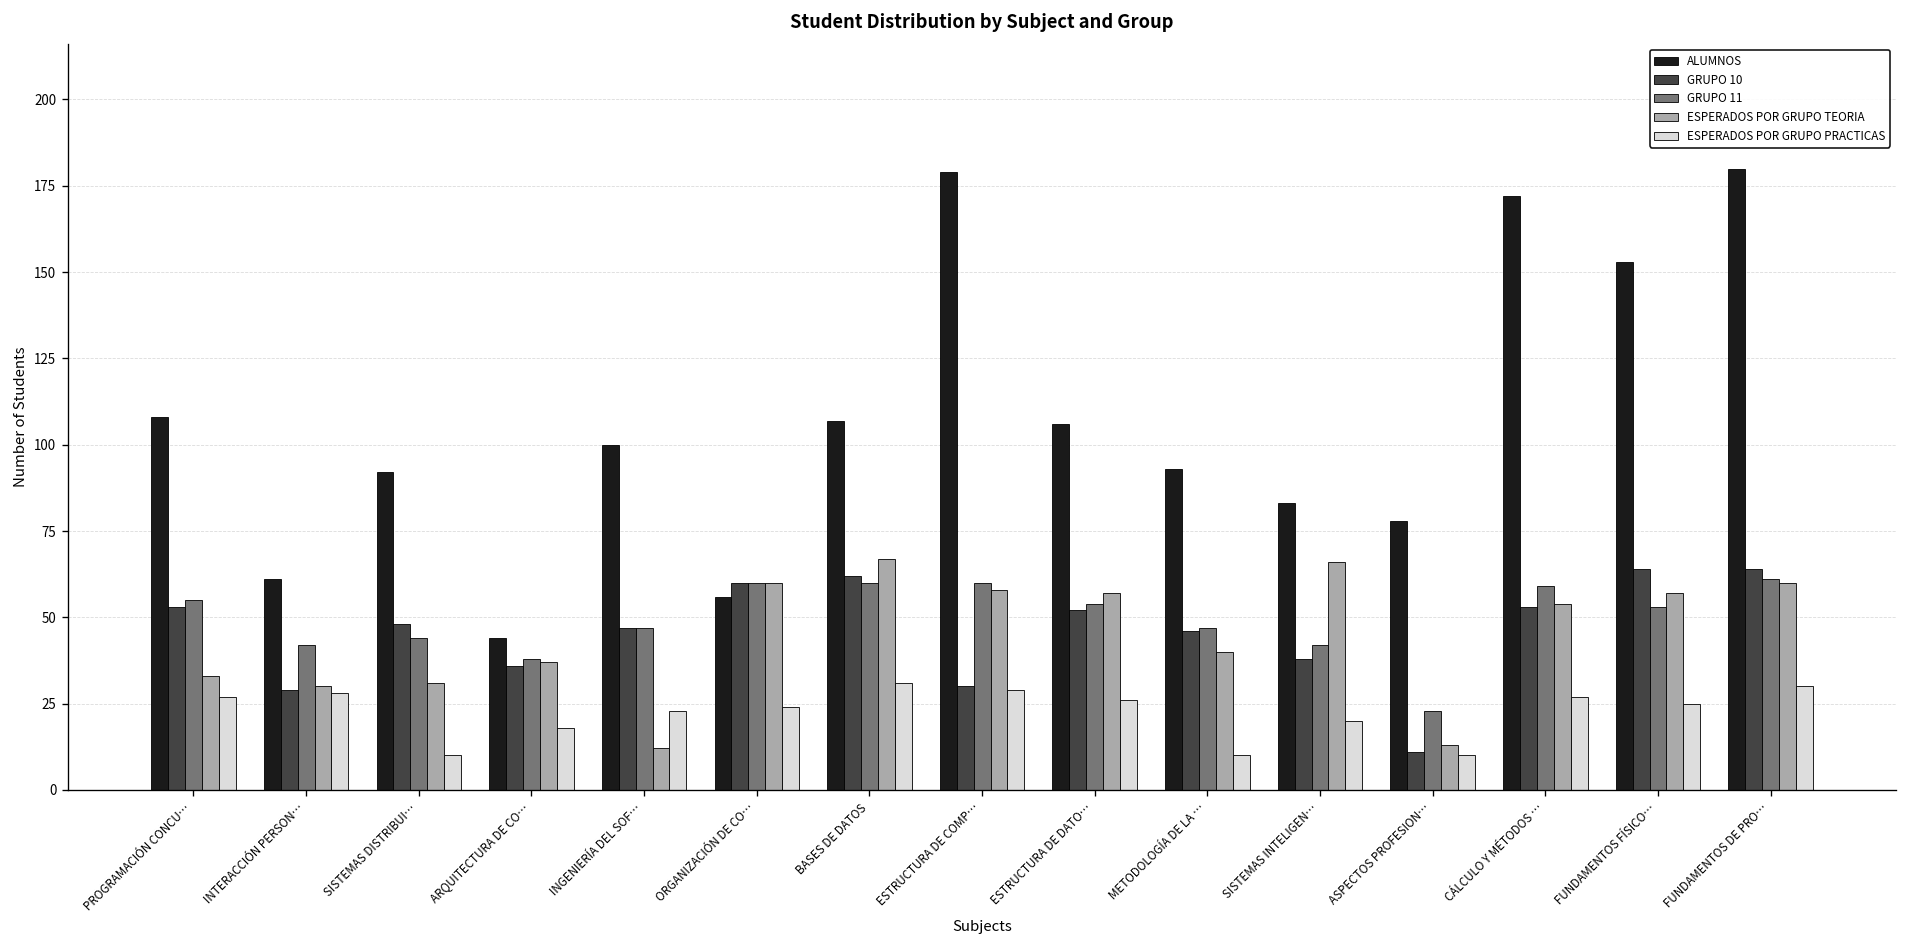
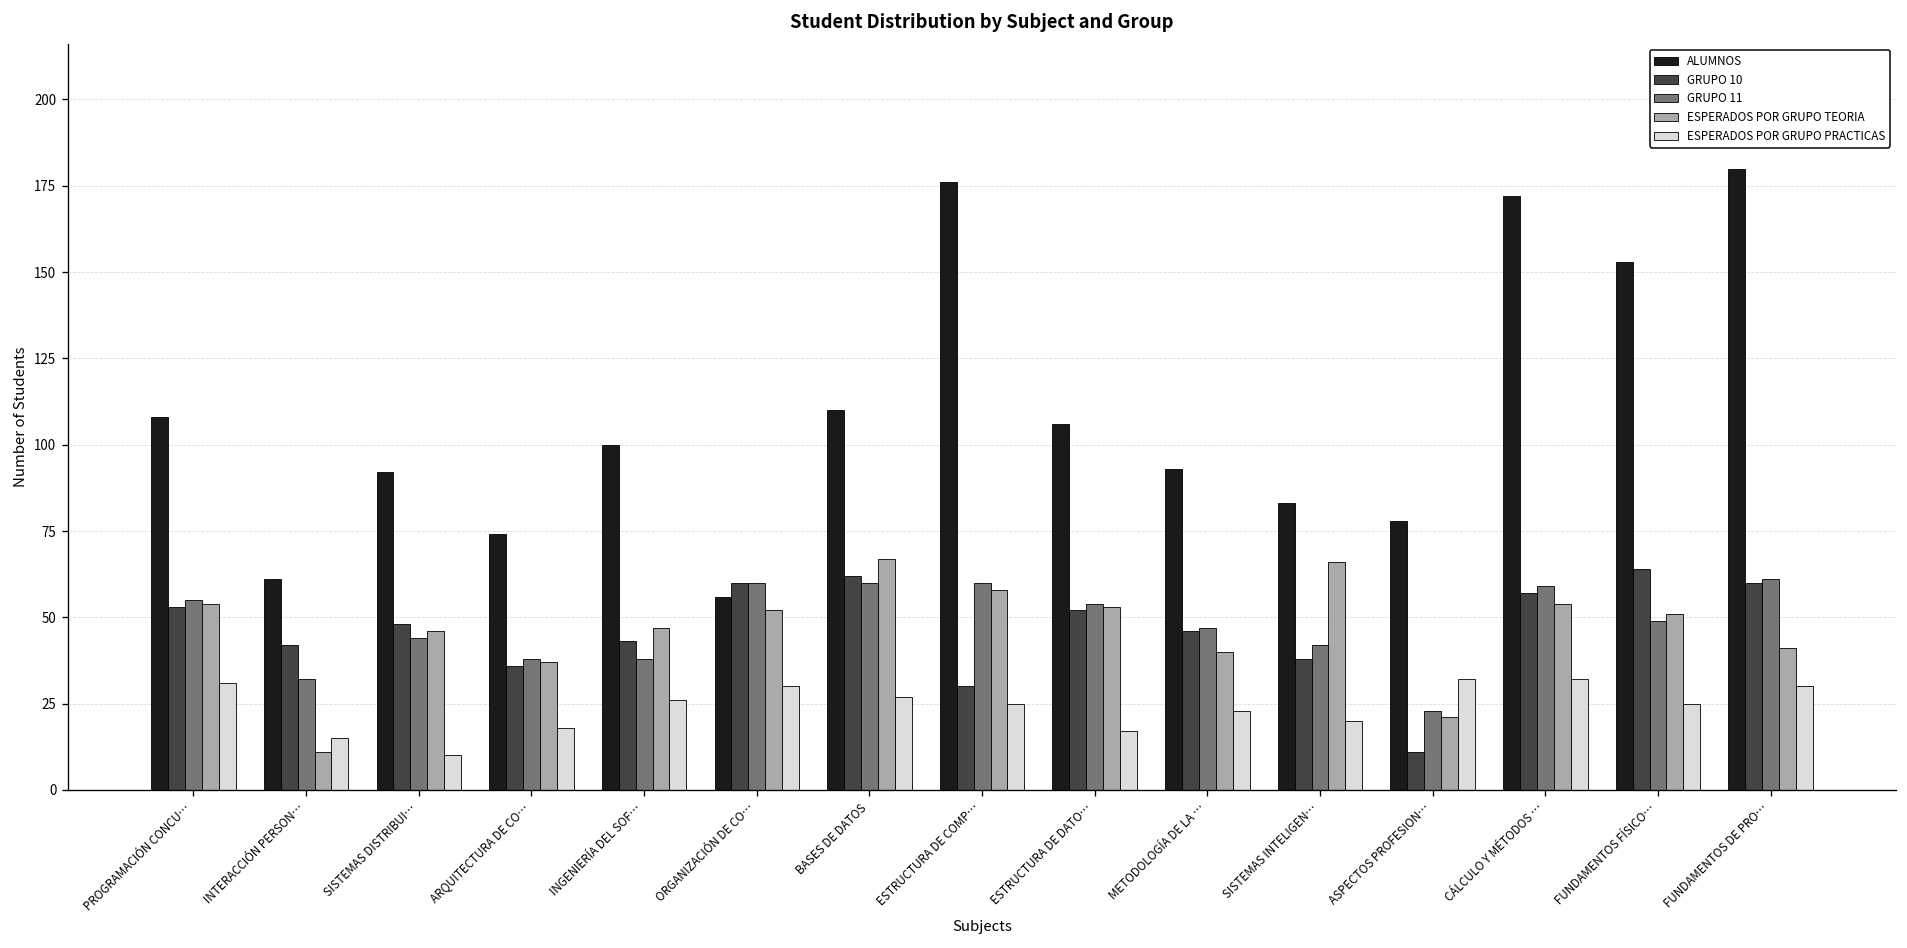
ESPERADOS POR GRUPO TEORIA, PROGRAMACIÓN CONCU…: 33 -> 54
ESPERADOS POR GRUPO PRACTICAS, PROGRAMACIÓN CONCU…: 27 -> 31
GRUPO 10, INTERACCIÓN PERSON…: 29 -> 42
GRUPO 11, INTERACCIÓN PERSON…: 42 -> 32
ESPERADOS POR GRUPO TEORIA, INTERACCIÓN PERSON…: 30 -> 11
ESPERADOS POR GRUPO PRACTICAS, INTERACCIÓN PERSON…: 28 -> 15
ESPERADOS POR GRUPO TEORIA, SISTEMAS DISTRIBUI…: 31 -> 46
ALUMNOS, ARQUITECTURA DE CO…: 44 -> 74
GRUPO 10, INGENIERÍA DEL SOF…: 47 -> 43
GRUPO 11, INGENIERÍA DEL SOF…: 47 -> 38
ESPERADOS POR GRUPO TEORIA, INGENIERÍA DEL SOF…: 12 -> 47
ESPERADOS POR GRUPO PRACTICAS, INGENIERÍA DEL SOF…: 23 -> 26
ESPERADOS POR GRUPO TEORIA, ORGANIZACIÓN DE CO…: 60 -> 52
ESPERADOS POR GRUPO PRACTICAS, ORGANIZACIÓN DE CO…: 24 -> 30
ALUMNOS, BASES DE DATOS: 107 -> 110
ESPERADOS POR GRUPO PRACTICAS, BASES DE DATOS: 31 -> 27
ALUMNOS, ESTRUCTURA DE COMP…: 179 -> 176
ESPERADOS POR GRUPO PRACTICAS, ESTRUCTURA DE COMP…: 29 -> 25
ESPERADOS POR GRUPO TEORIA, ESTRUCTURA DE DATO…: 57 -> 53
ESPERADOS POR GRUPO PRACTICAS, ESTRUCTURA DE DATO…: 26 -> 17
ESPERADOS POR GRUPO PRACTICAS, METODOLOGÍA DE LA …: 10 -> 23
ESPERADOS POR GRUPO TEORIA, ASPECTOS PROFESION…: 13 -> 21
ESPERADOS POR GRUPO PRACTICAS, ASPECTOS PROFESION…: 10 -> 32
GRUPO 10, CÁLCULO Y MÉTODOS …: 53 -> 57
ESPERADOS POR GRUPO PRACTICAS, CÁLCULO Y MÉTODOS …: 27 -> 32
GRUPO 11, FUNDAMENTOS FÍSICO…: 53 -> 49
ESPERADOS POR GRUPO TEORIA, FUNDAMENTOS FÍSICO…: 57 -> 51
GRUPO 10, FUNDAMENTOS DE PRO…: 64 -> 60
ESPERADOS POR GRUPO TEORIA, FUNDAMENTOS DE PRO…: 60 -> 41
